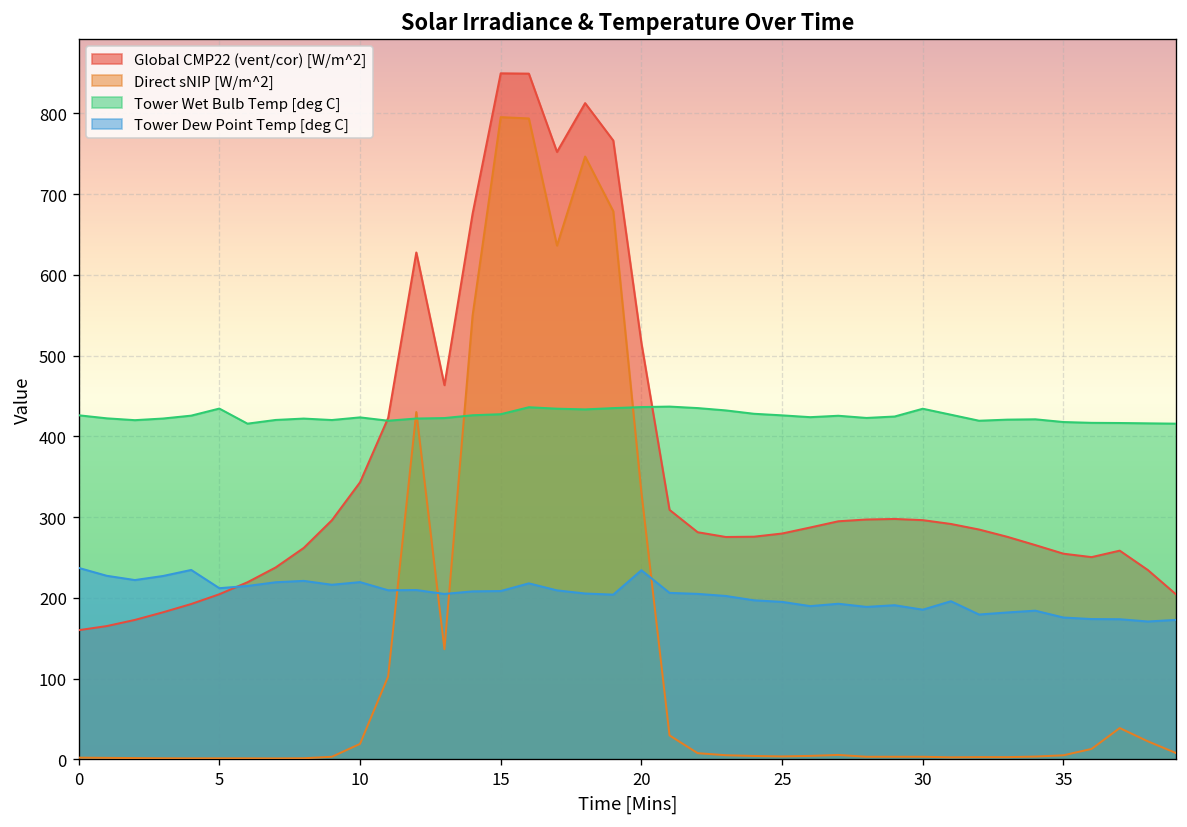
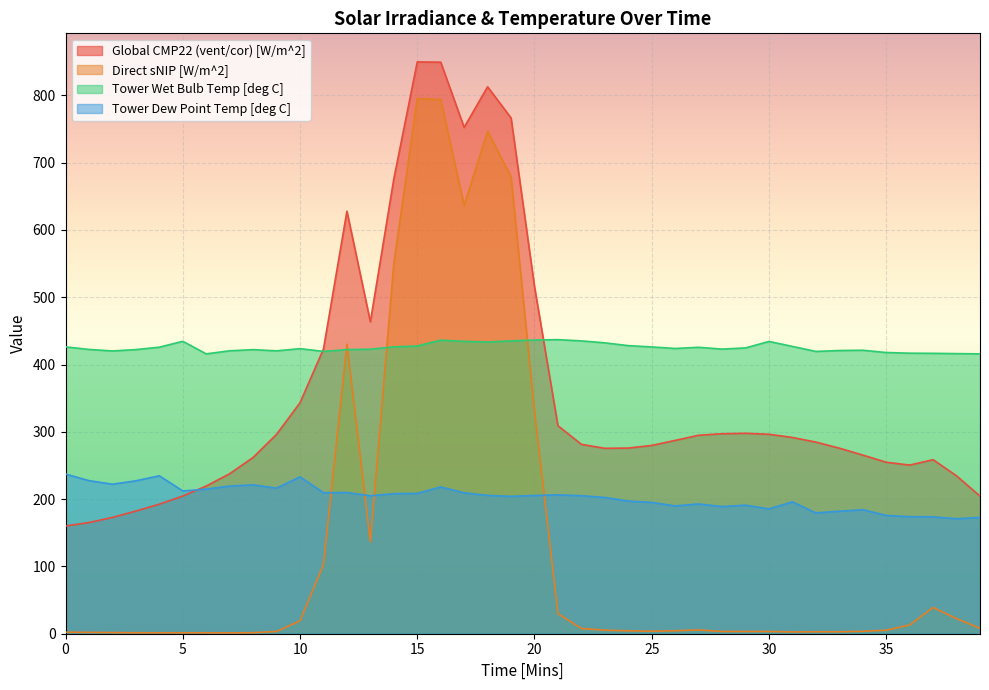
Tower Dew Point Temp [deg C], 10: 220 -> 230
Tower Dew Point Temp [deg C], 20: 230 -> 210
